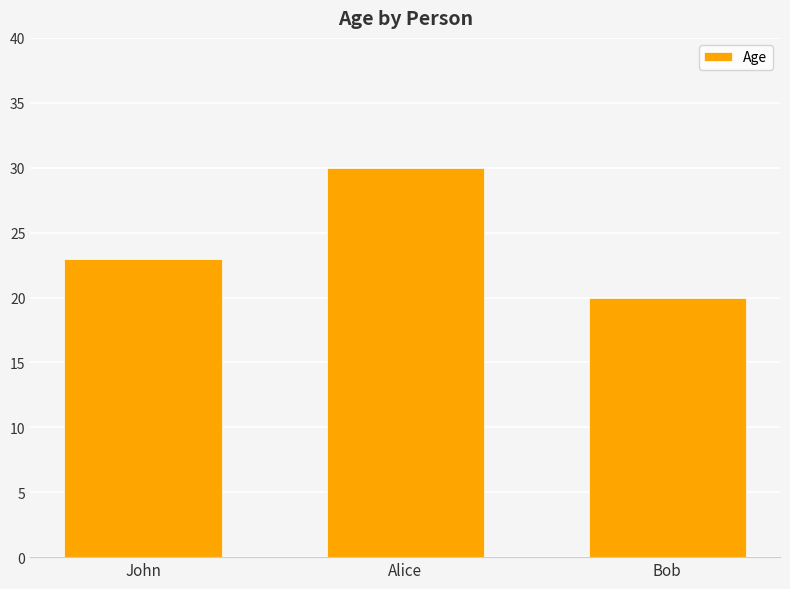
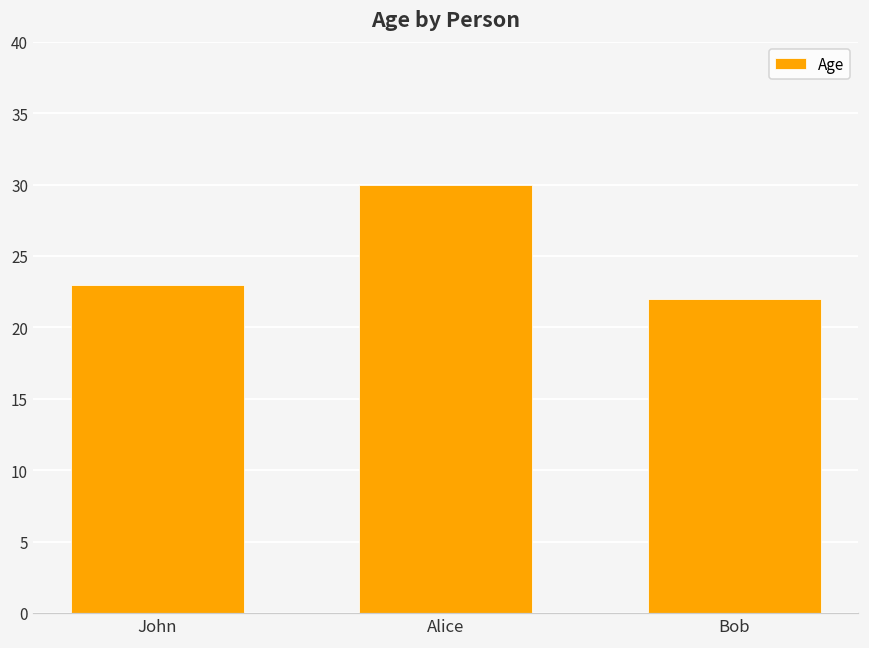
Bob: 20 -> 22
